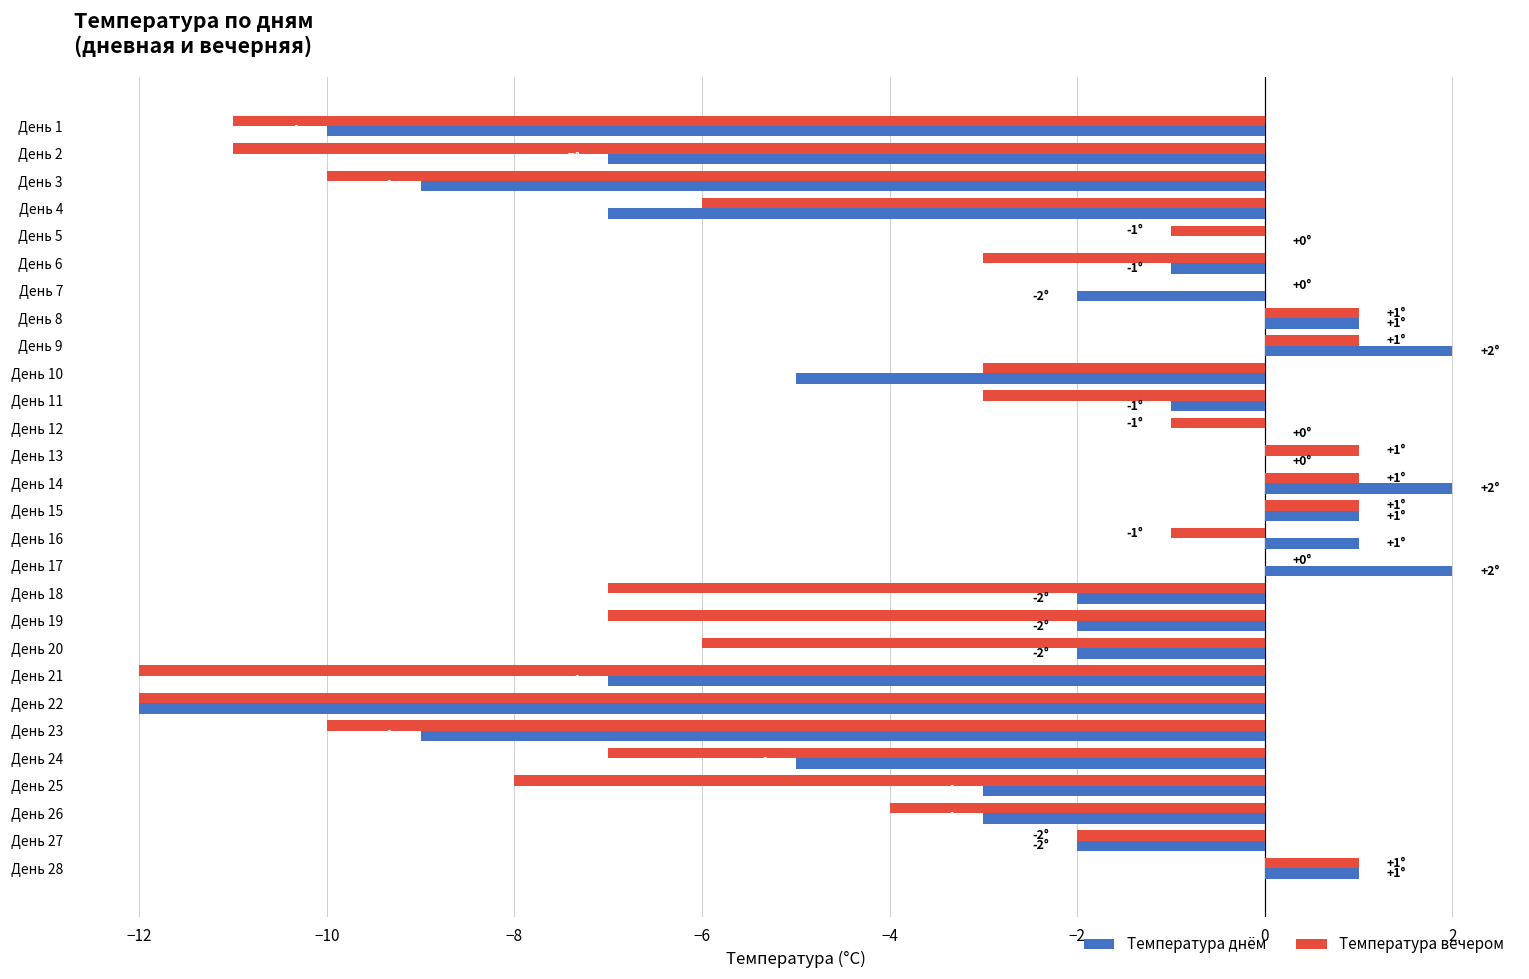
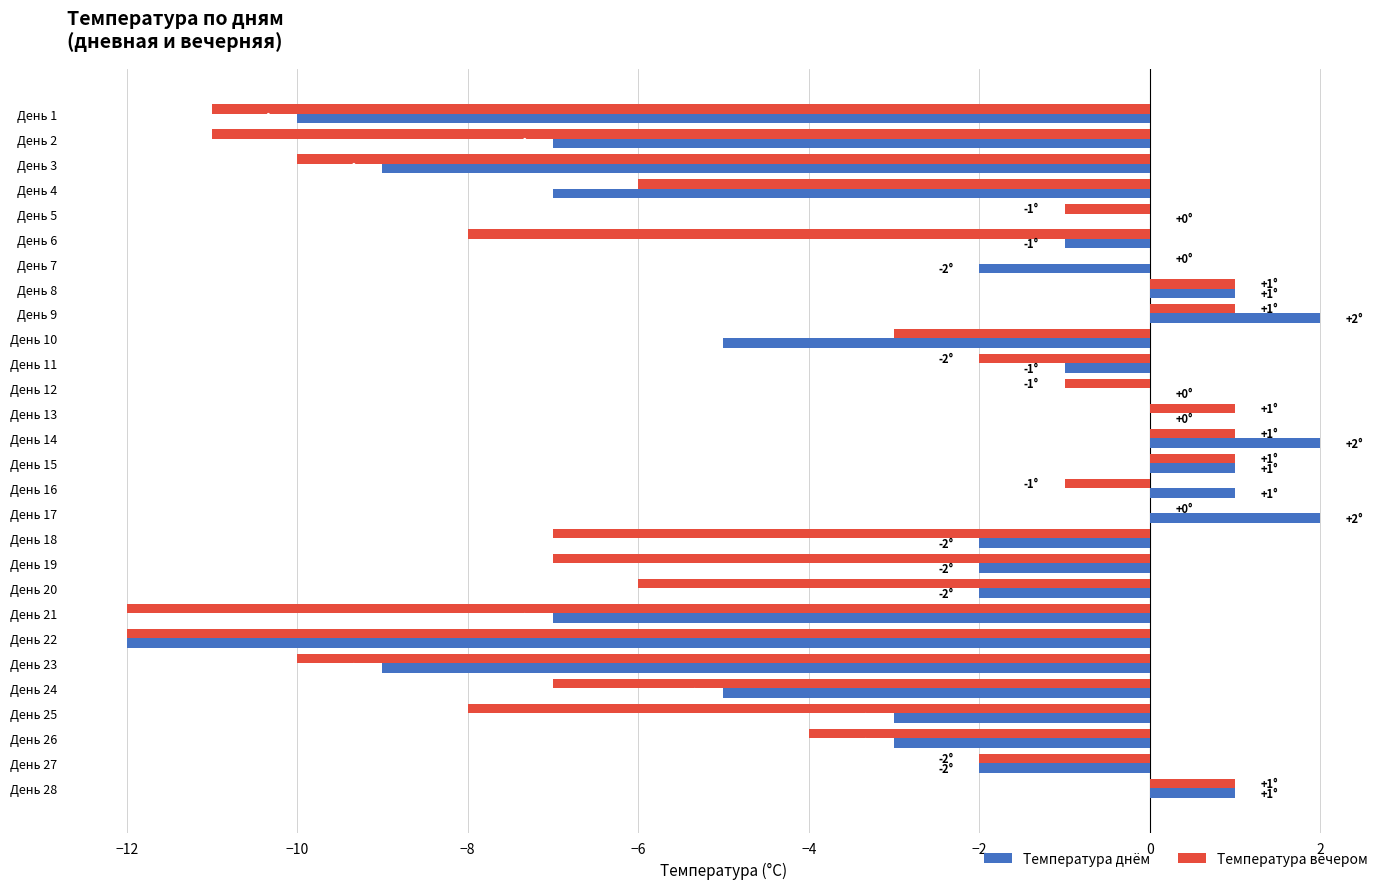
Температура вечером, День 6: -3 -> -8
Температура вечером, День 11: -3 -> -2
